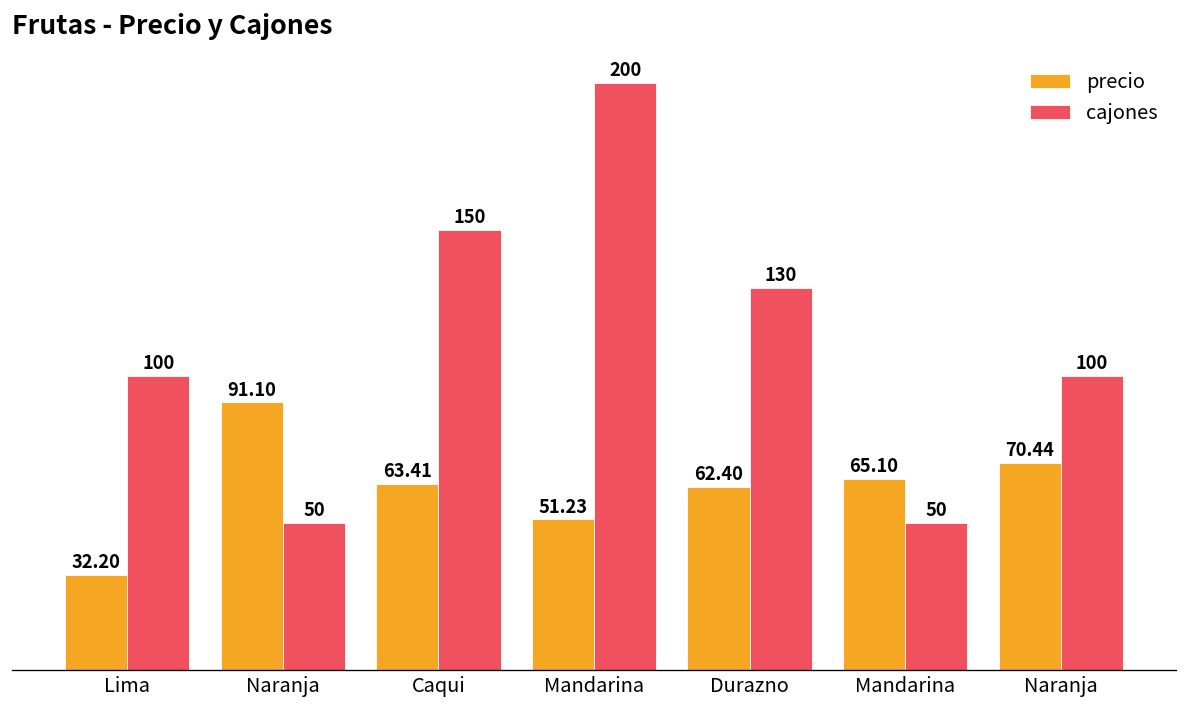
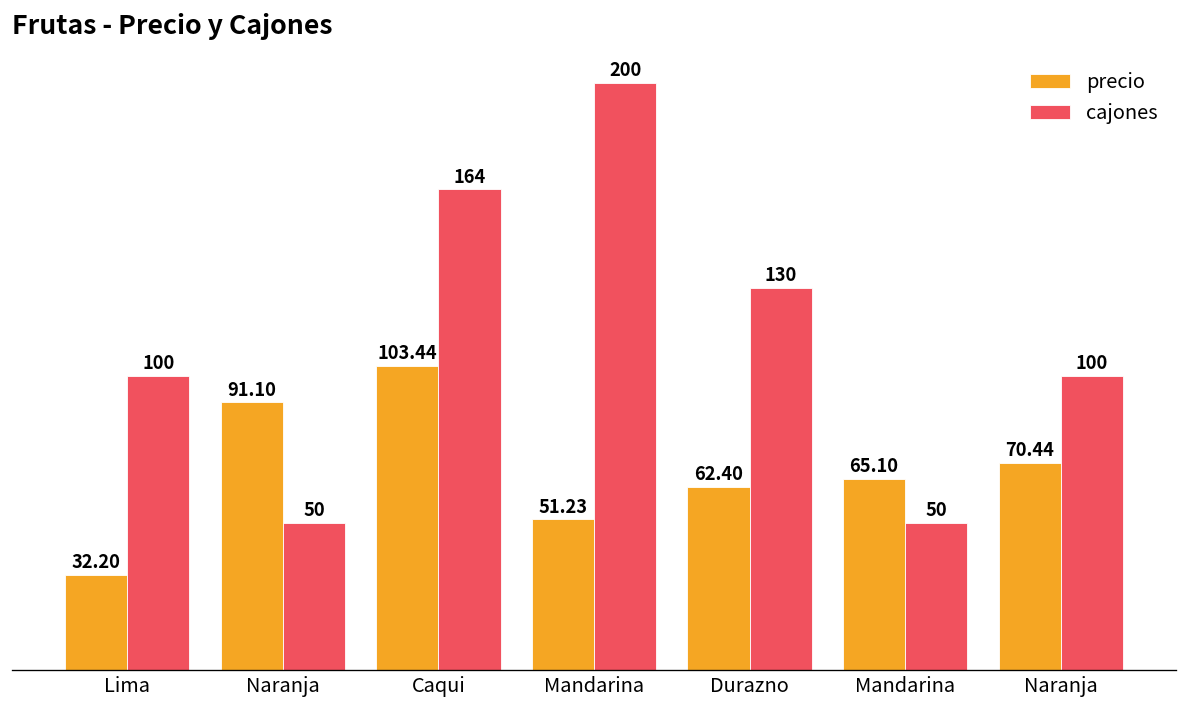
precio, Caqui: 63.41 -> 103.44
cajones, Caqui: 150 -> 164
